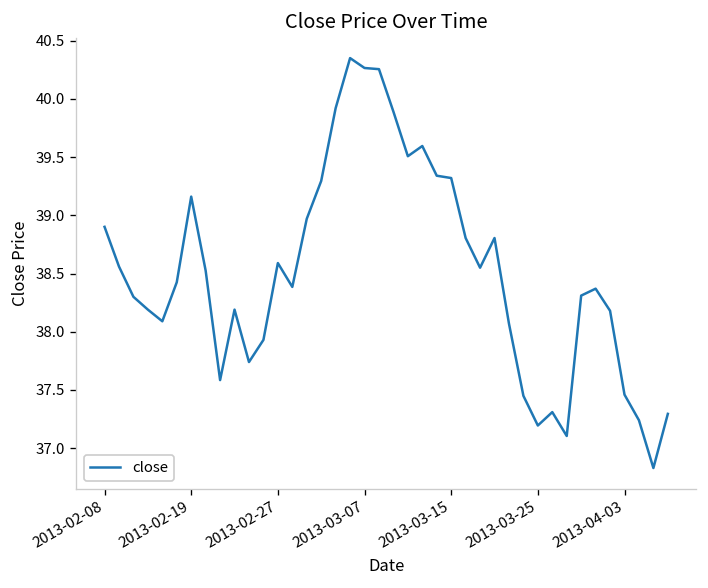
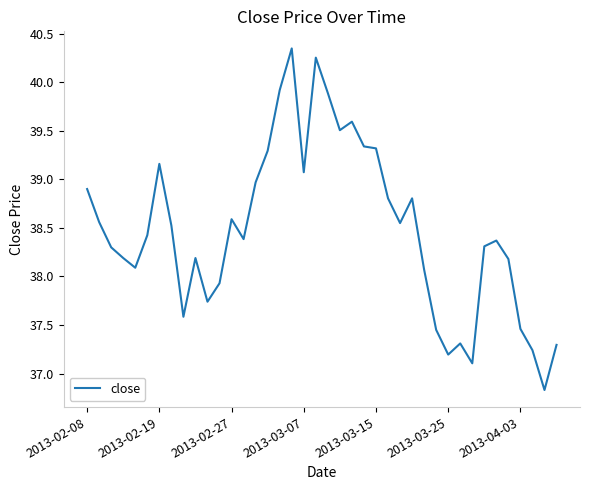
2013-03-07: 40.3 -> 39.1
